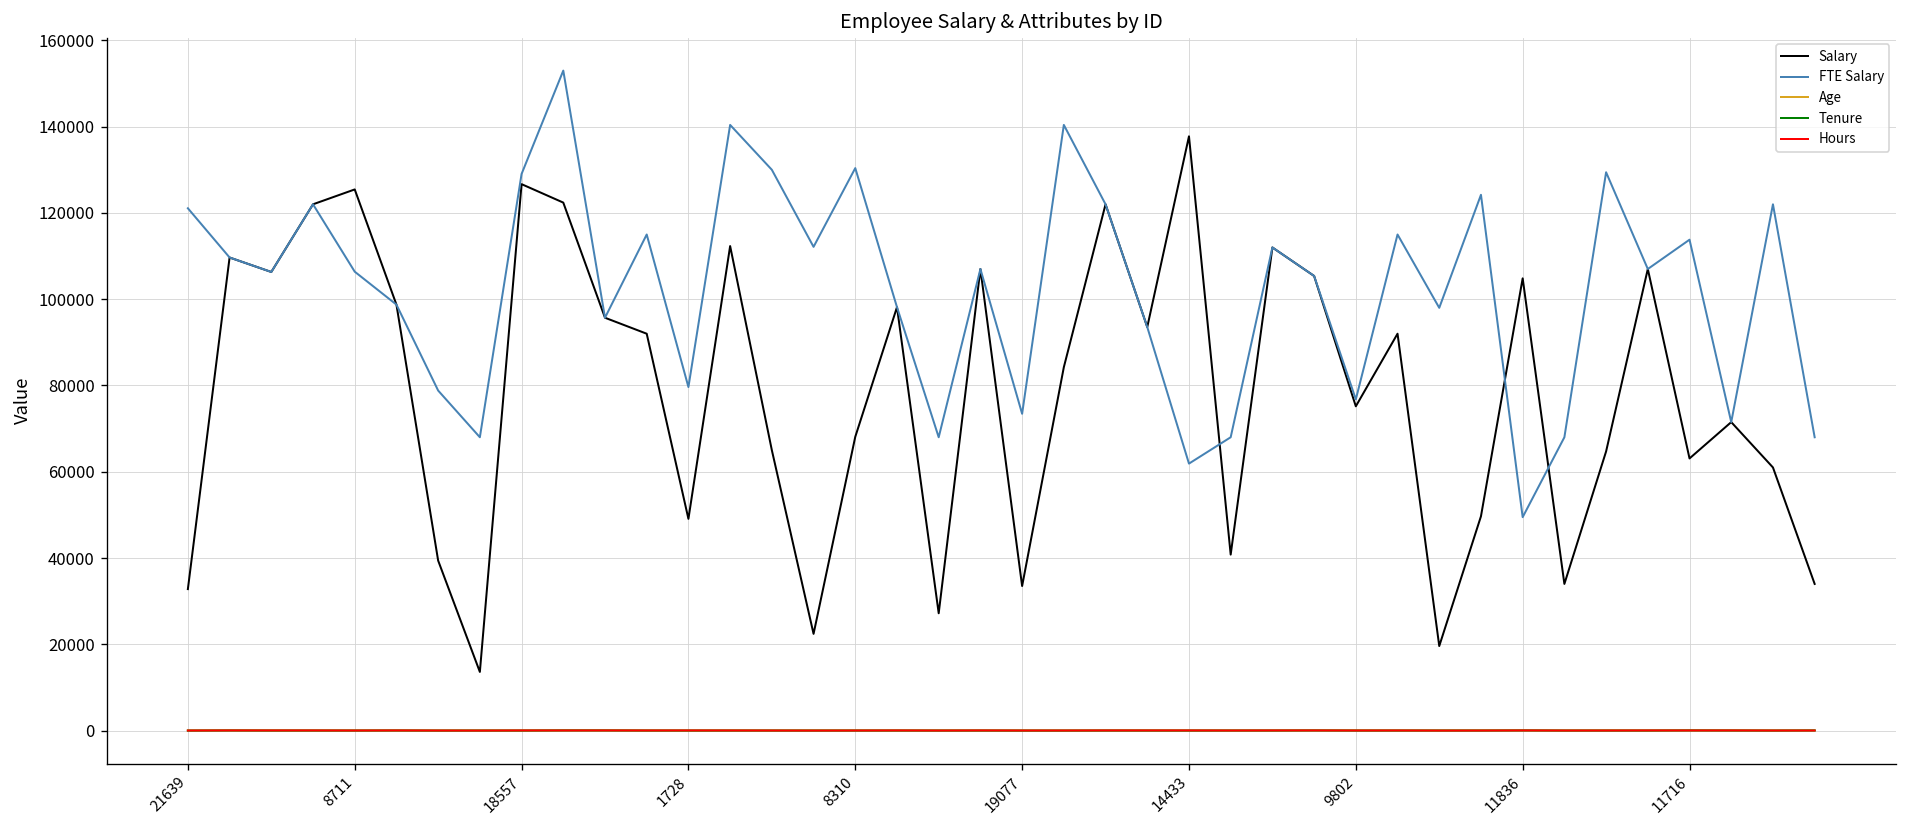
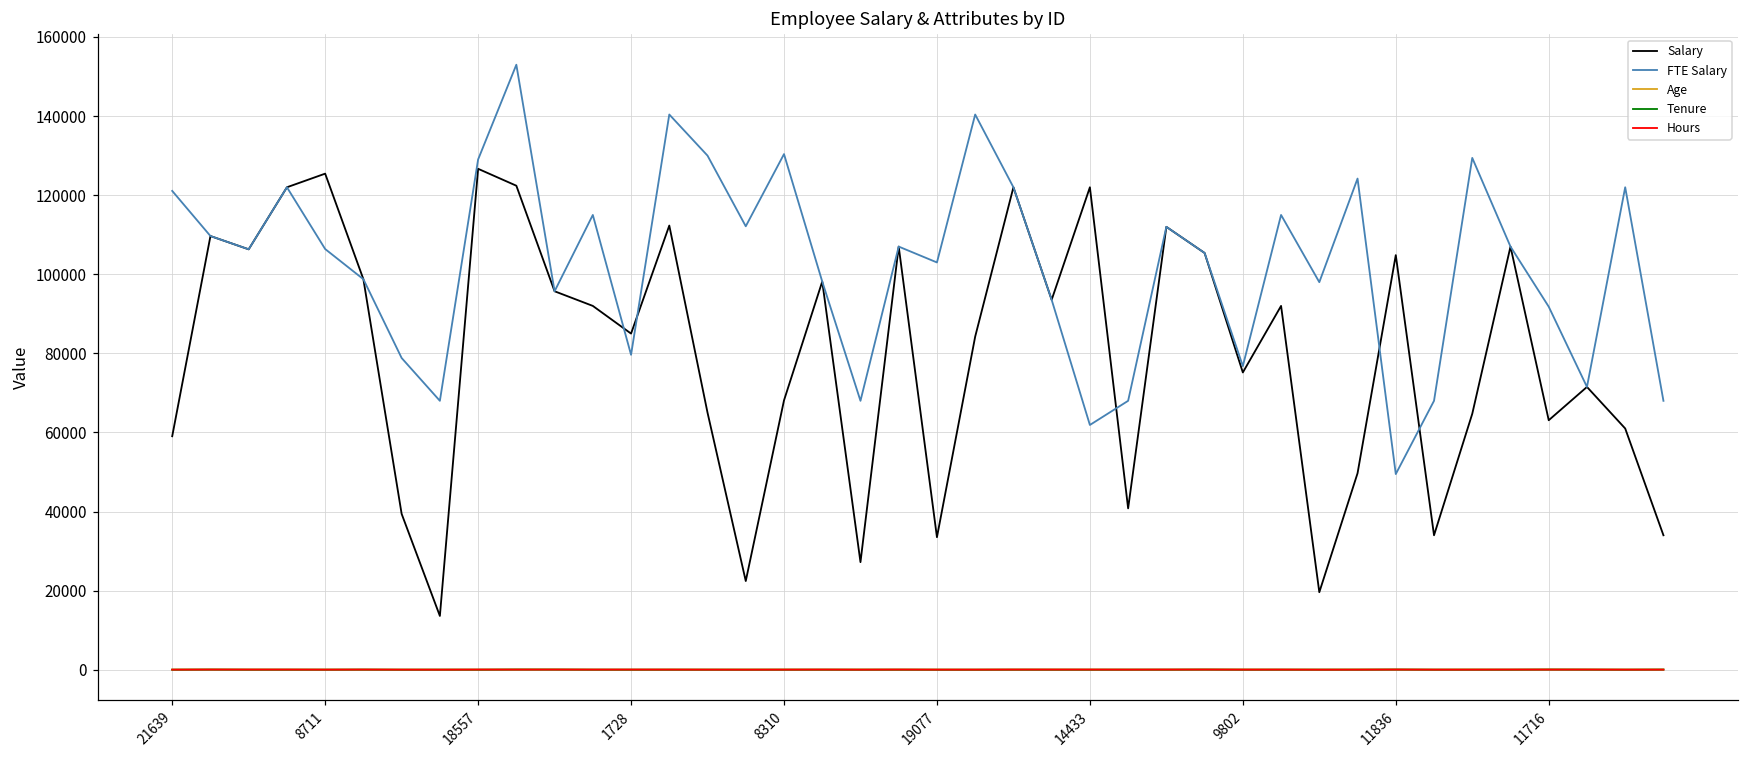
Salary, 21639: 33000 -> 59000
Salary, 1728: 49000 -> 85000
FTE Salary, 19077: 73000 -> 103000
Salary, 14433: 138000 -> 122000
FTE Salary, 11716: 114000 -> 92000
